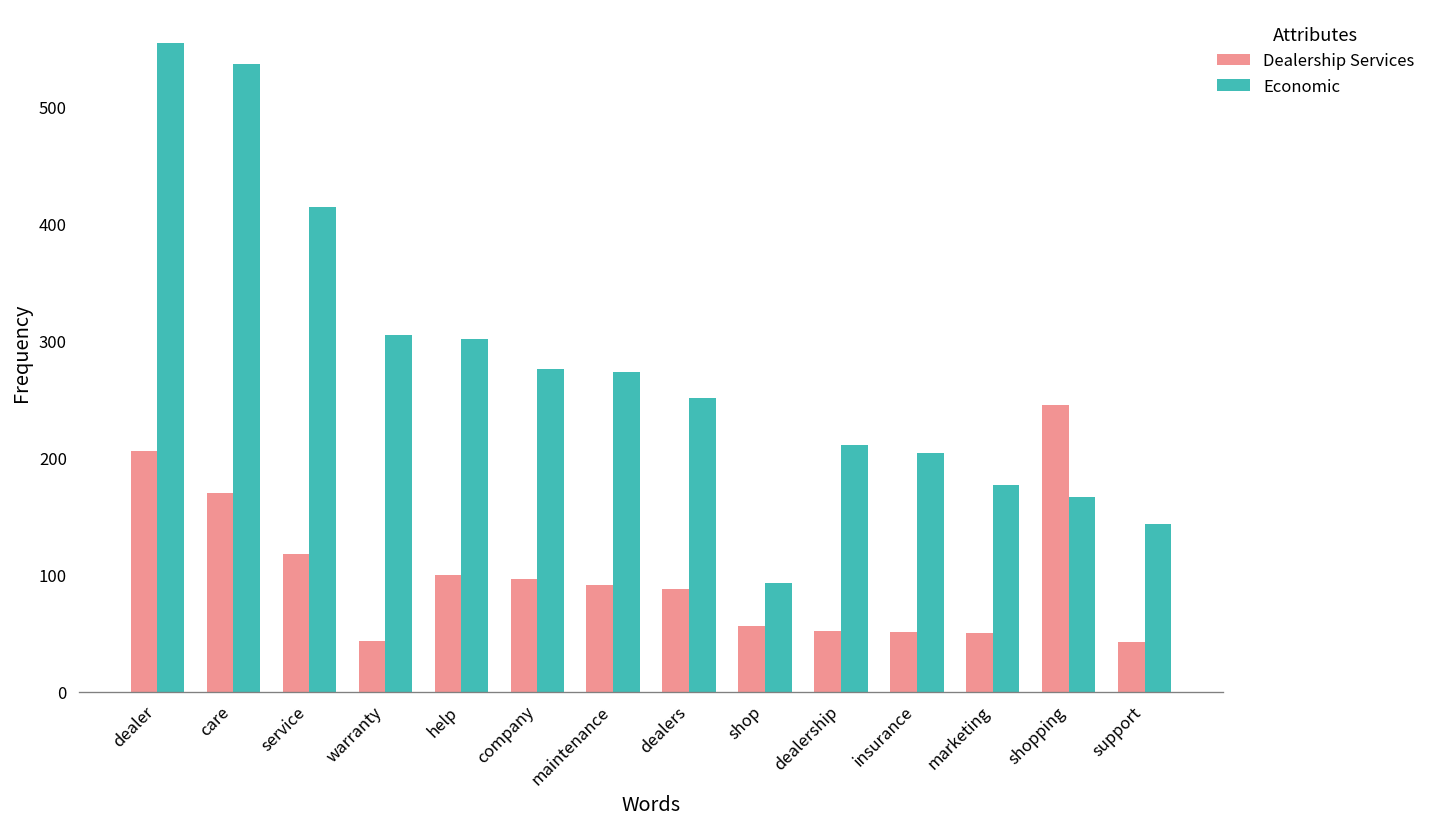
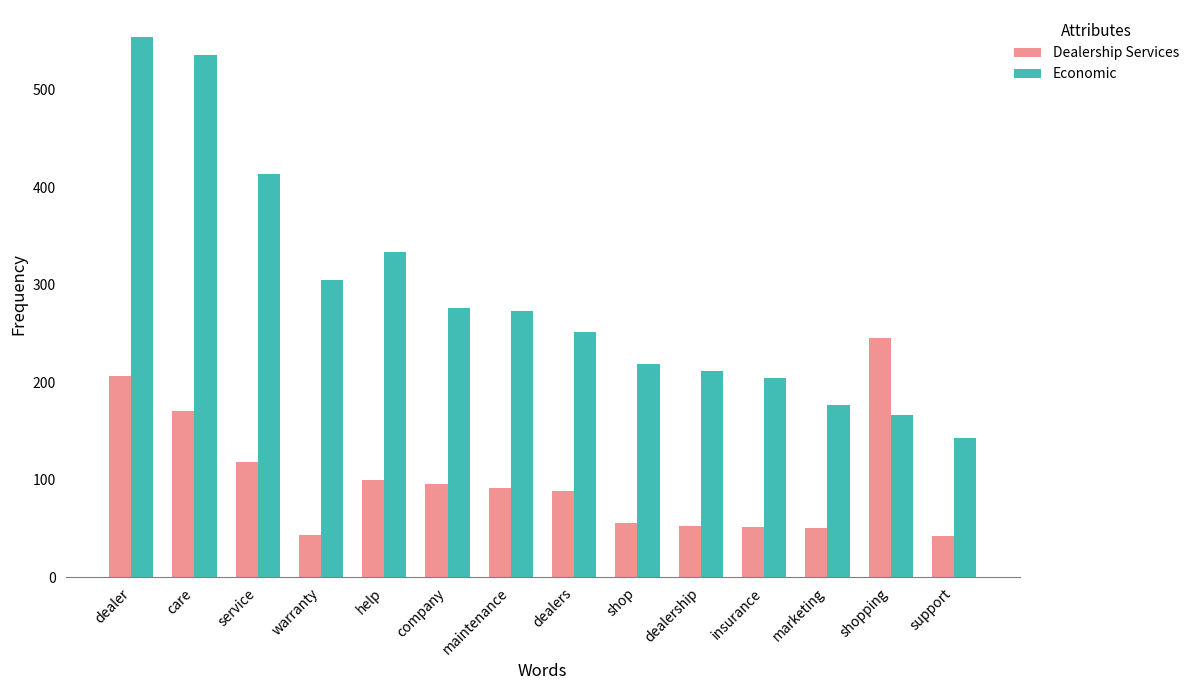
Economic, help: 300 -> 330
Economic, shop: 90 -> 220
